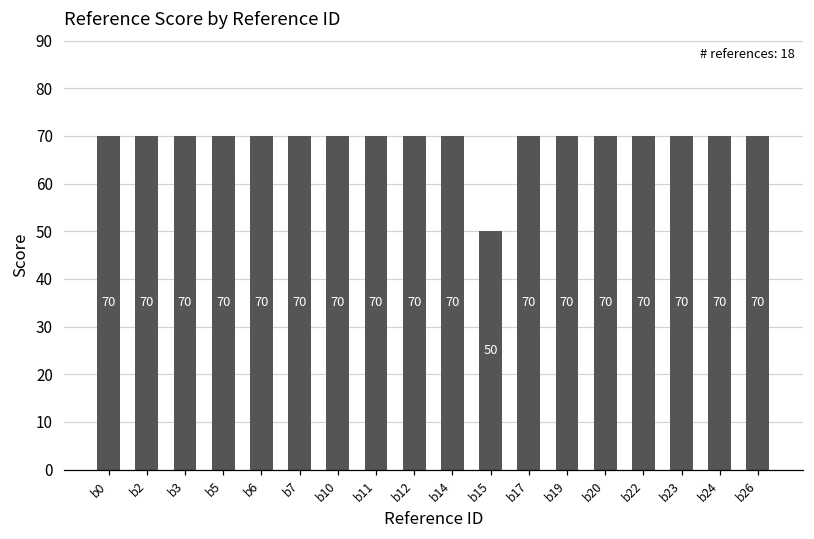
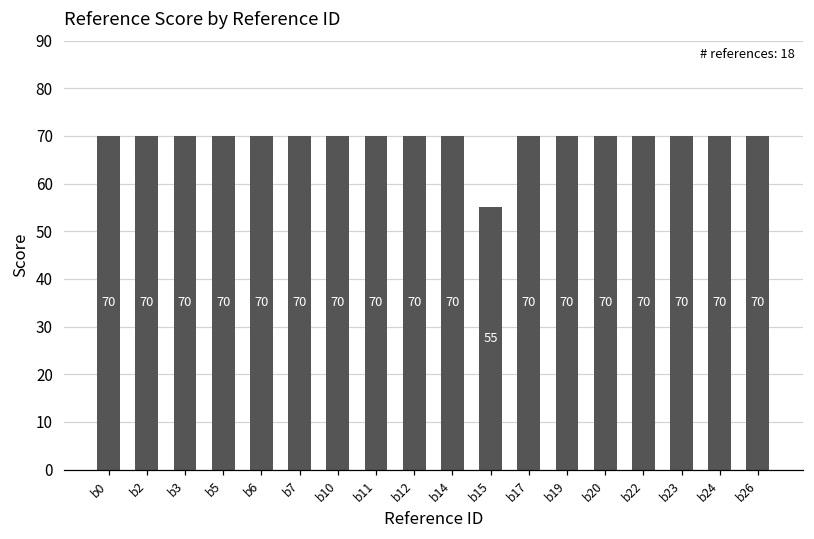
b15: 50 -> 55
